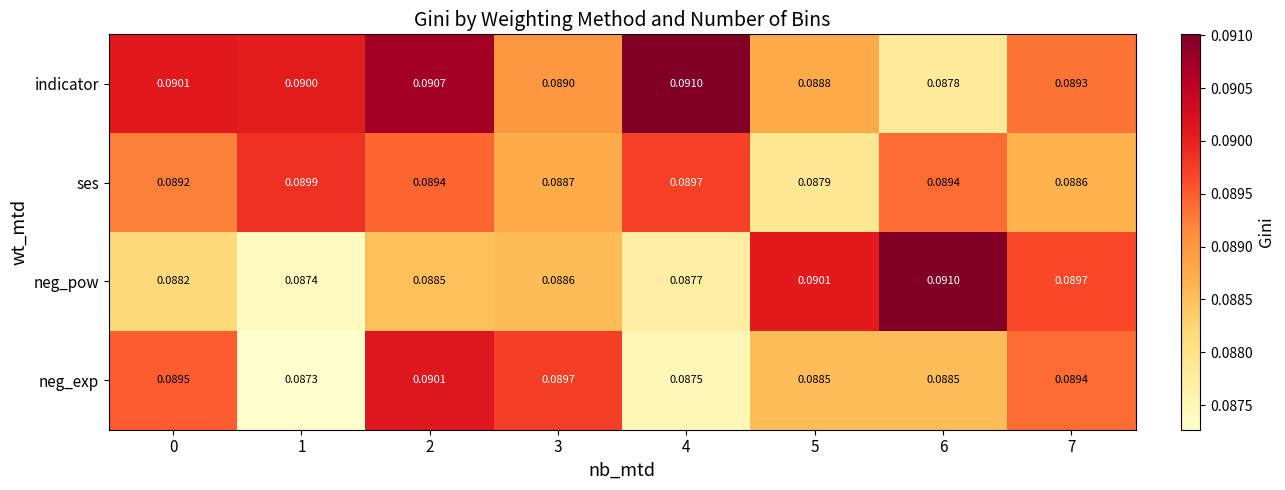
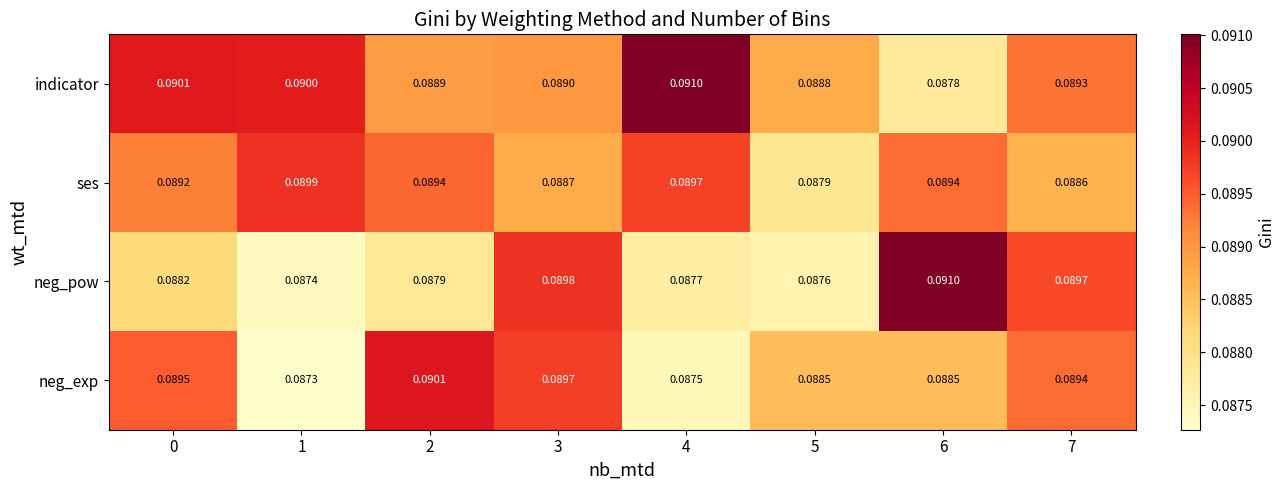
indicator, 2: 0.0907 -> 0.0889
neg_pow, 2: 0.0885 -> 0.0879
neg_pow, 3: 0.0886 -> 0.0898
neg_pow, 5: 0.0901 -> 0.0876
